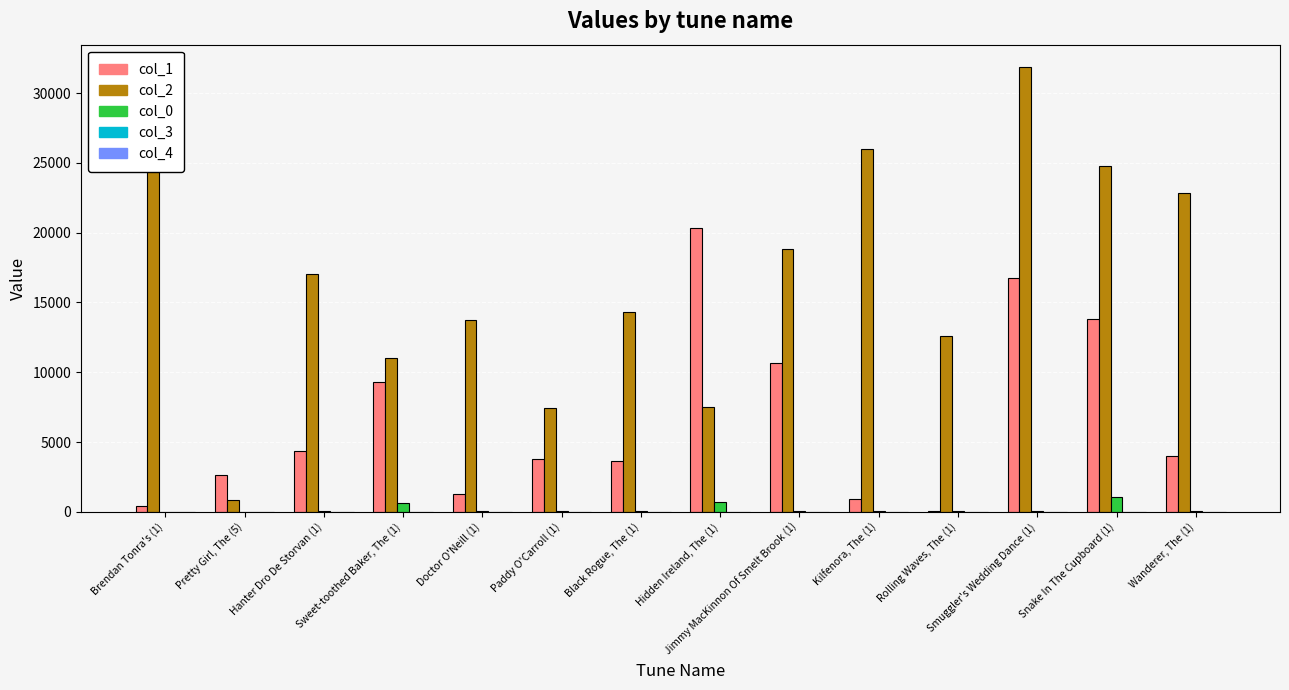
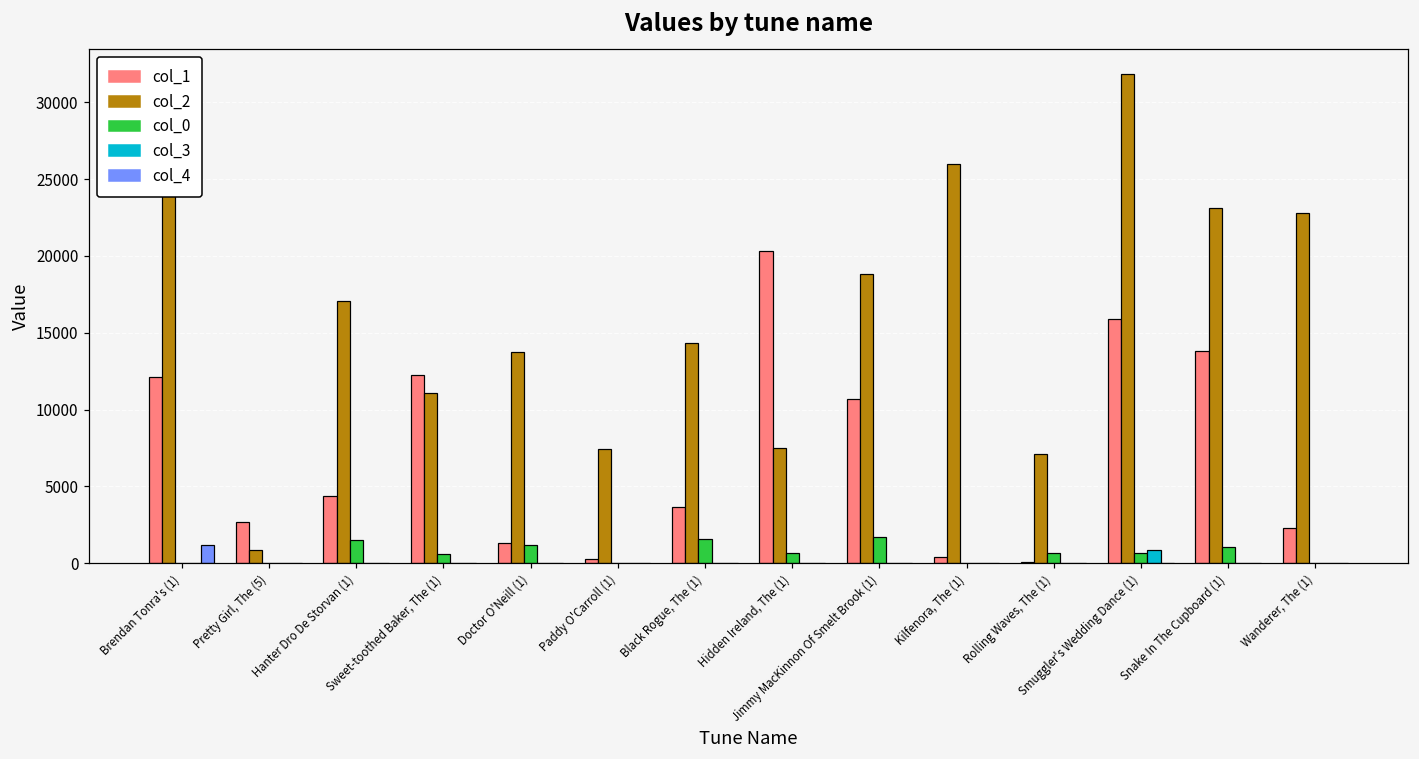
col_1, Brendan Tonra's (1): 500 -> 12100
col_4, Brendan Tonra's (1): 0 -> 1200
col_0, Hanter Dro De Storvan (1): 0 -> 1500
col_1, Sweet-toothed Baker, The (1): 9300 -> 12300
col_0, Doctor O'Neill (1): 0 -> 1200
col_1, Paddy O'Carroll (1): 3800 -> 200
col_0, Black Rogue, The (1): 0 -> 1500
col_0, Jimmy MacKinnon Of Smelt Brook (1): 0 -> 1700
col_1, Kilfenora, The (1): 900 -> 400
col_2, Rolling Waves, The (1): 12600 -> 7100
col_0, Rolling Waves, The (1): 0 -> 700
col_1, Smuggler's Wedding Dance (1): 16700 -> 15900
col_0, Smuggler's Wedding Dance (1): 0 -> 700
col_3, Smuggler's Wedding Dance (1): 0 -> 900
col_2, Snake In The Cupboard (1): 24800 -> 23100
col_1, Wanderer, The (1): 4000 -> 2300
